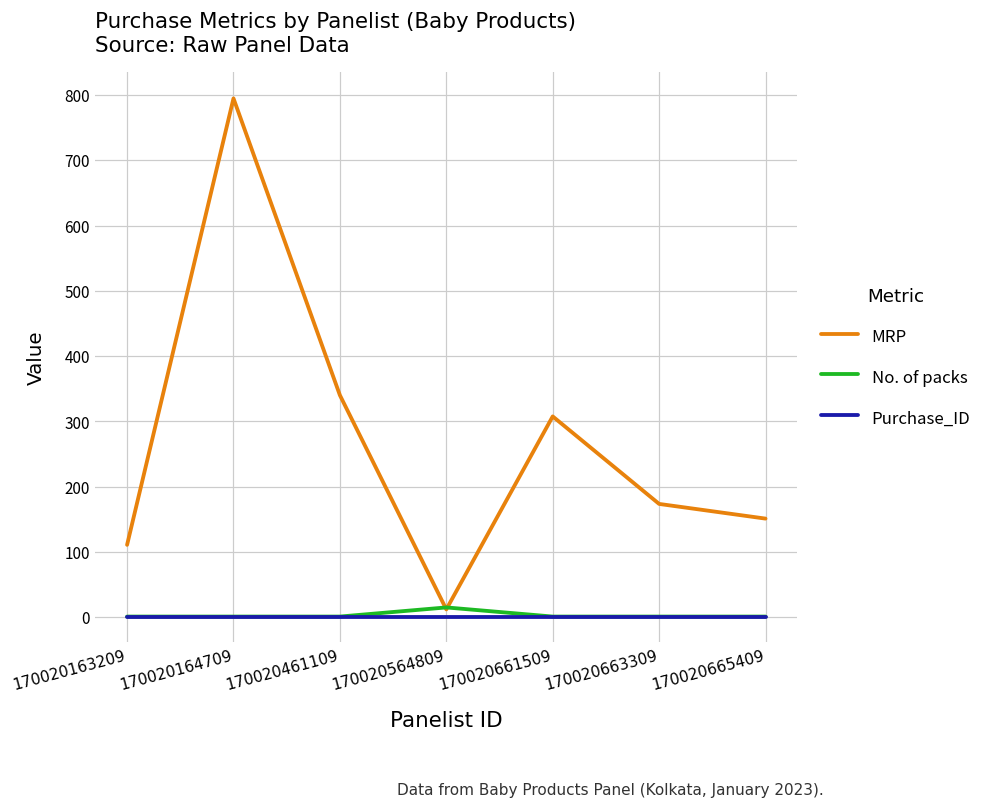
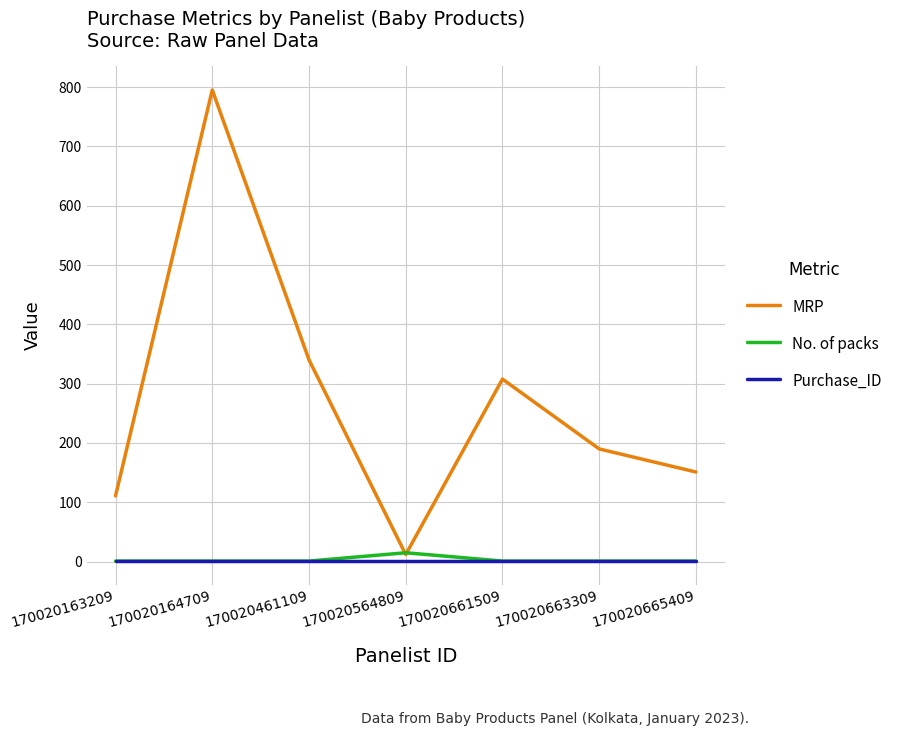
MRP, 170020663309: 170 -> 190
